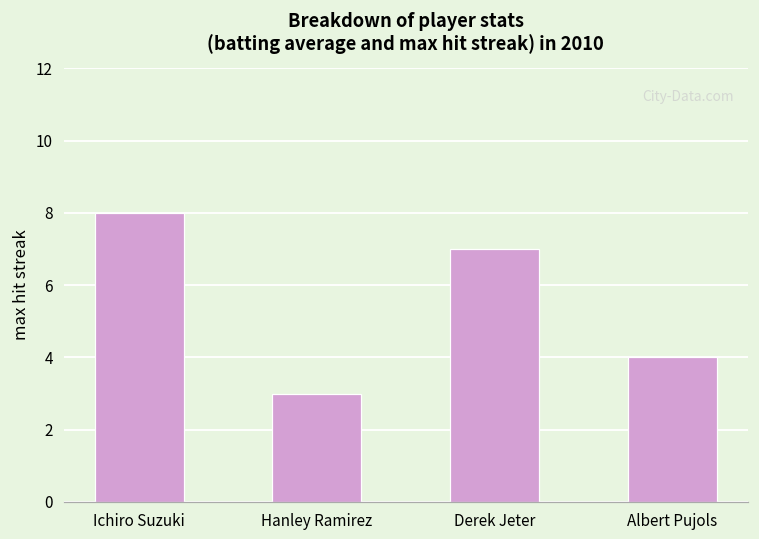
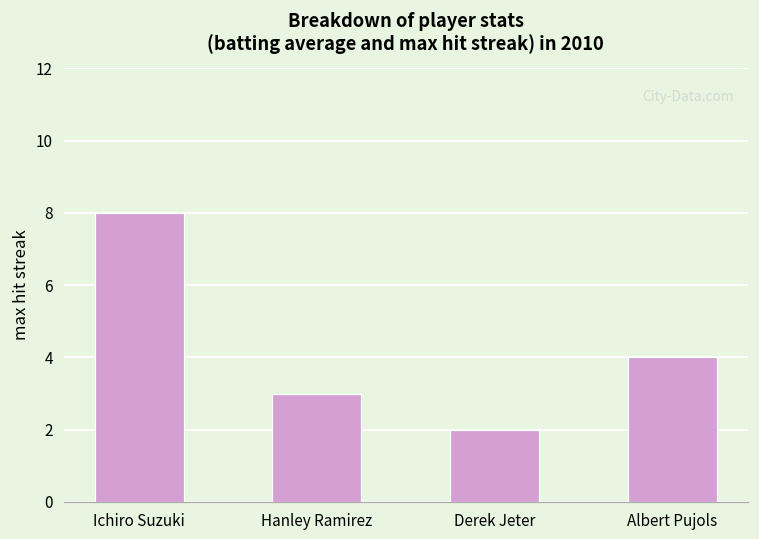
Derek Jeter: 7 -> 2
